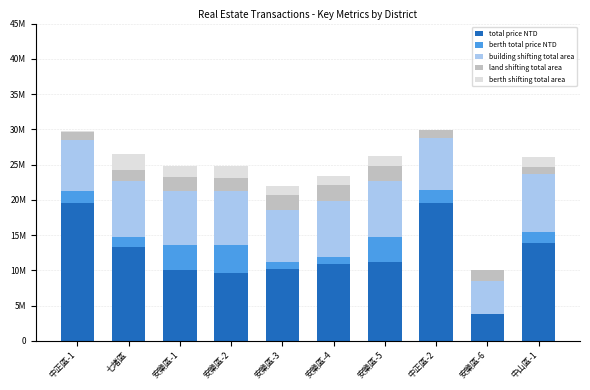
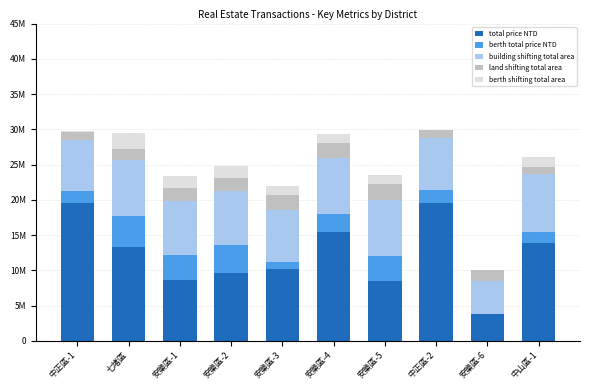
berth total price NTD, 七堵區: 1000000 -> 4000000
total price NTD, 安樂區-1: 10000000 -> 9000000
total price NTD, 安樂區-4: 11000000 -> 15000000
berth total price NTD, 安樂區-4: 1000000 -> 3000000
total price NTD, 安樂區-5: 11000000 -> 8000000
